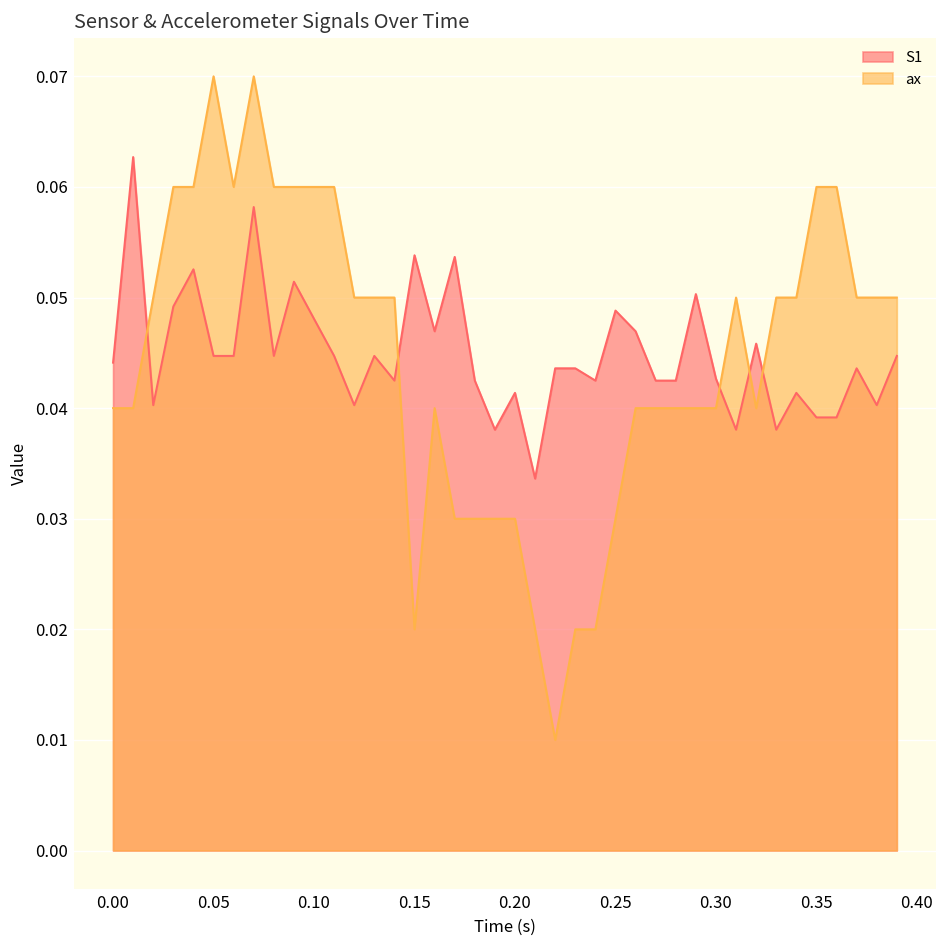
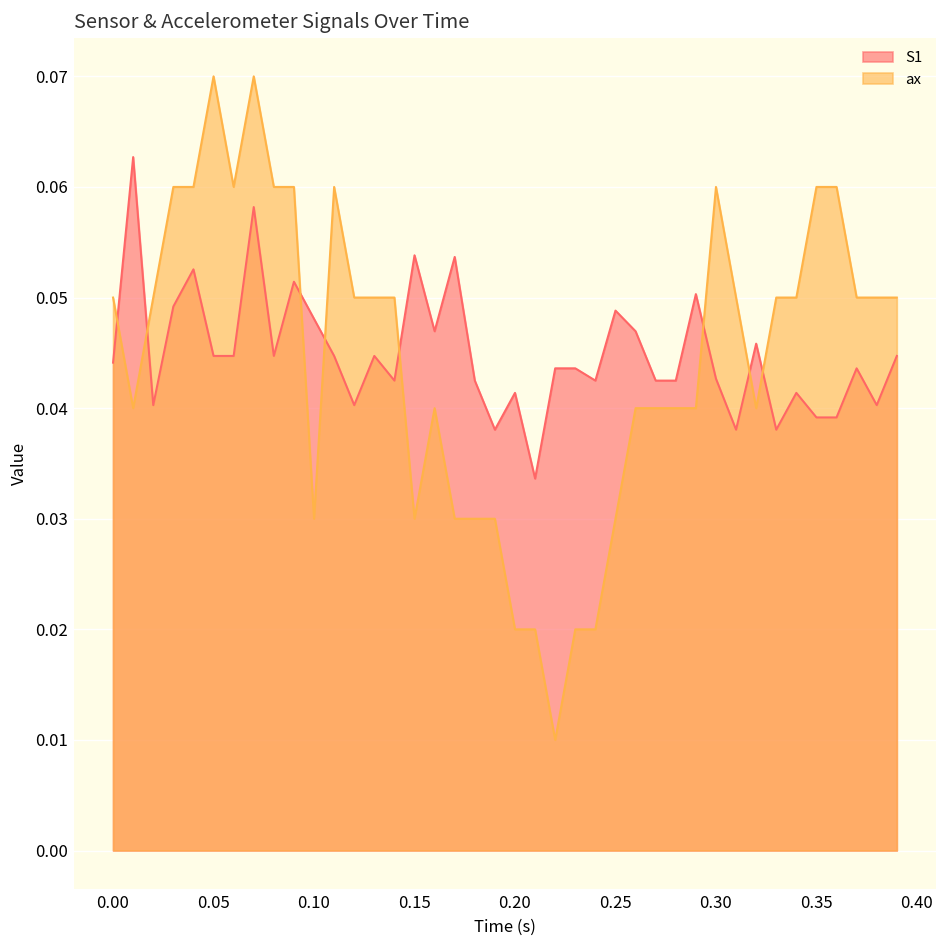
ax, 0.00: 0.04 -> 0.05
ax, 0.10: 0.06 -> 0.03
ax, 0.15: 0.02 -> 0.03
ax, 0.20: 0.03 -> 0.02
ax, 0.30: 0.04 -> 0.06
